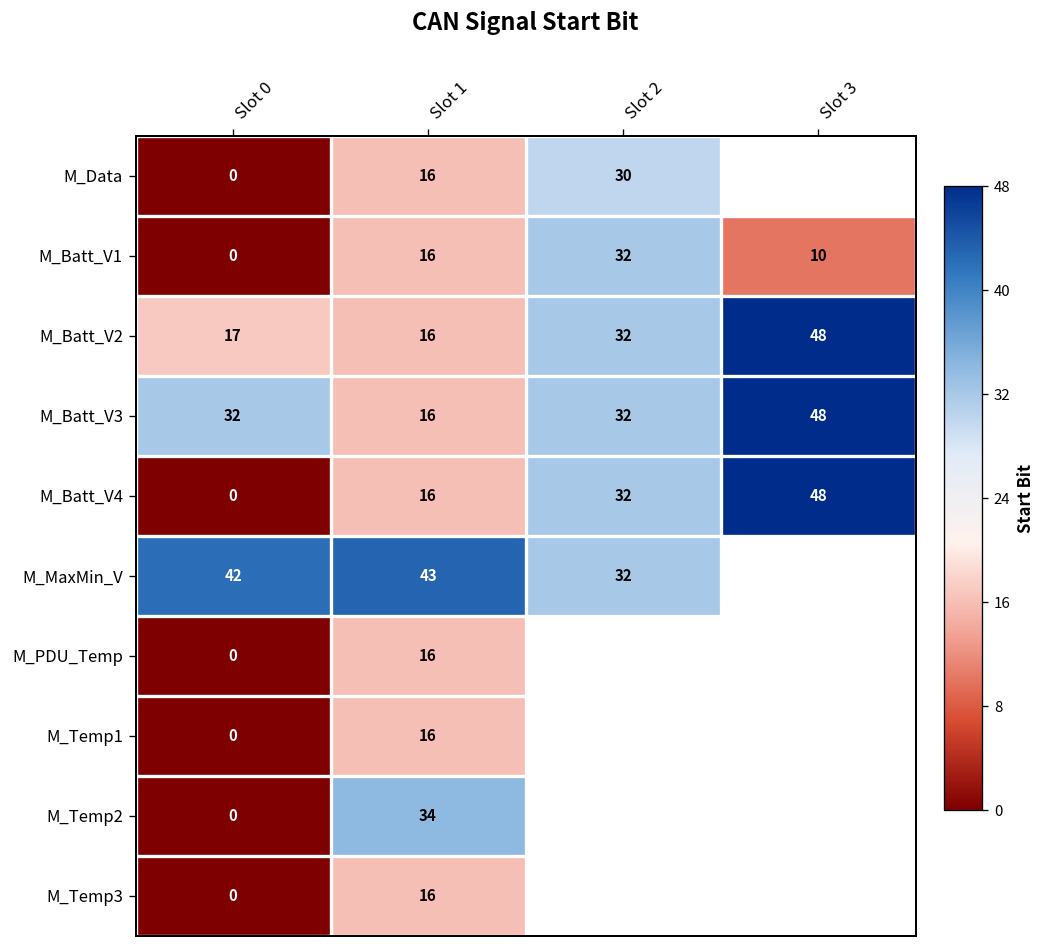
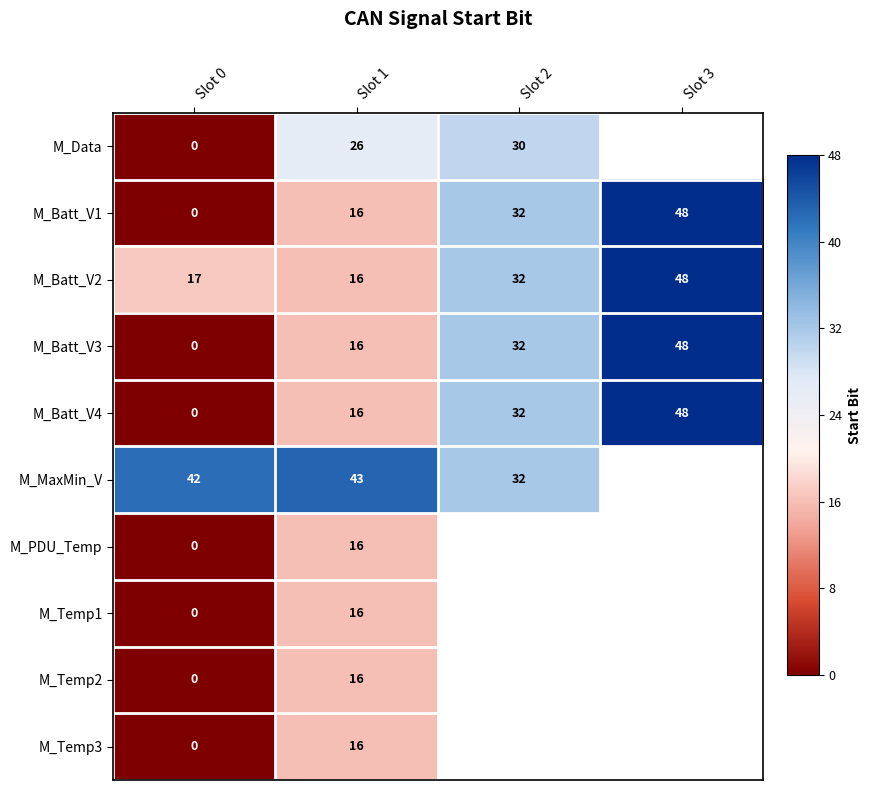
M_Data, Slot 1: 16 -> 26
M_Batt_V1, Slot 3: 10 -> 48
M_Batt_V3, Slot 0: 32 -> 0
M_Temp2, Slot 1: 34 -> 16
